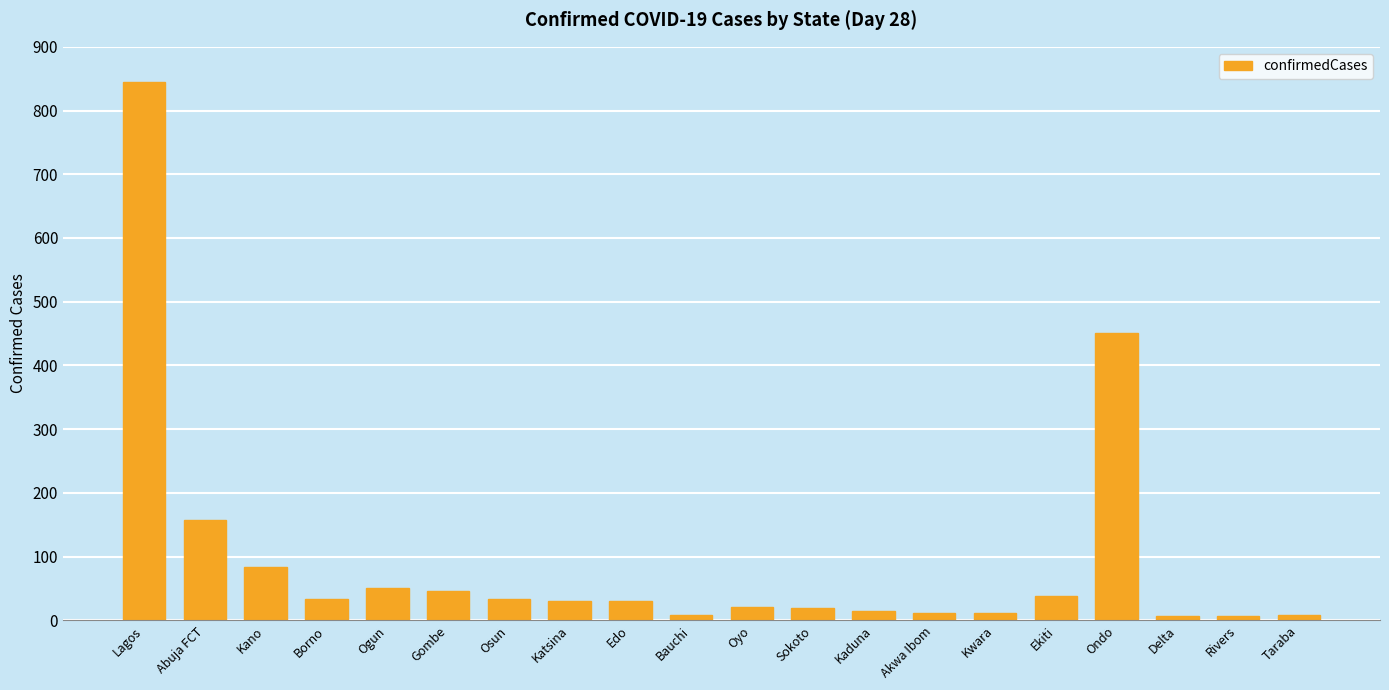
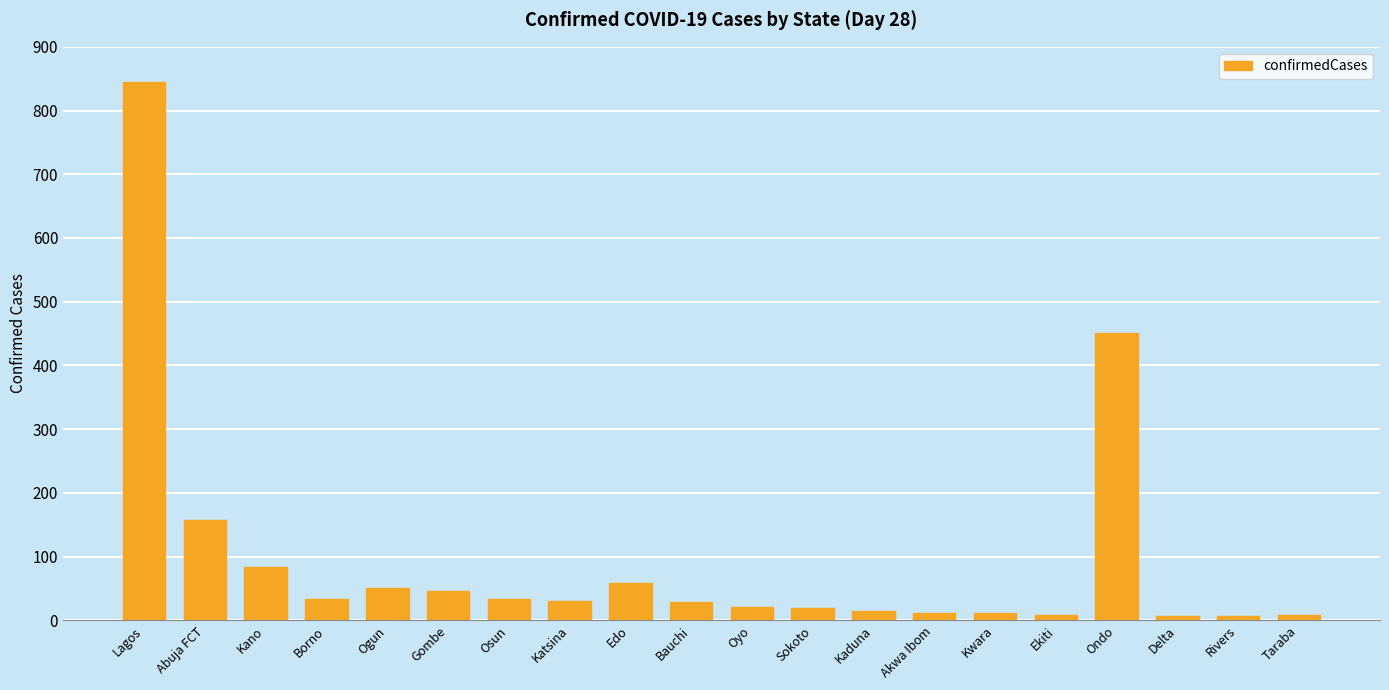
Edo: 30 -> 60
Bauchi: 10 -> 30
Ekiti: 40 -> 10
